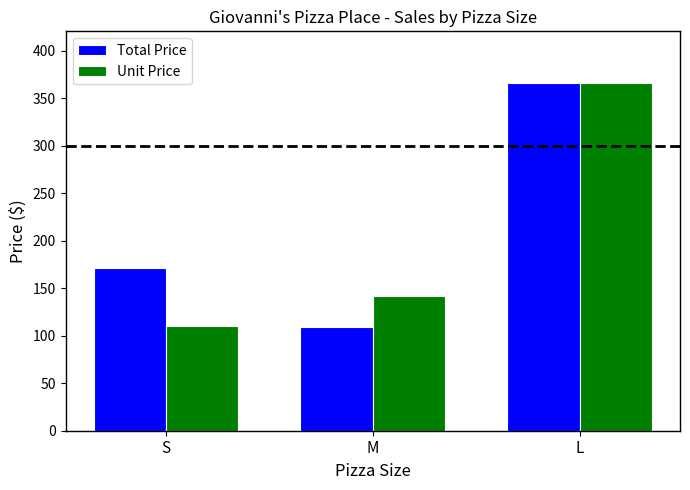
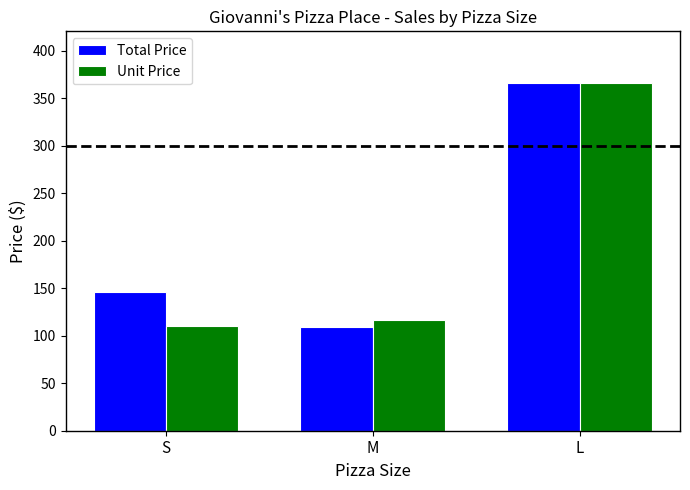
Total Price, S: 170 -> 150
Unit Price, M: 140 -> 120
